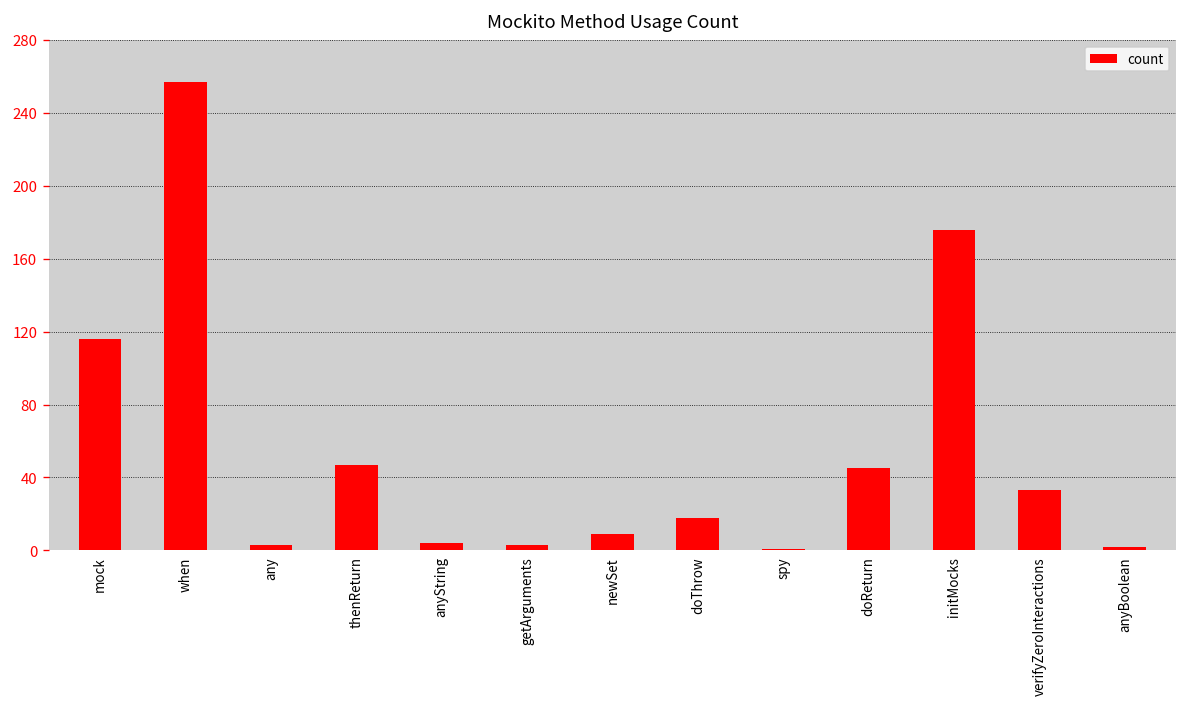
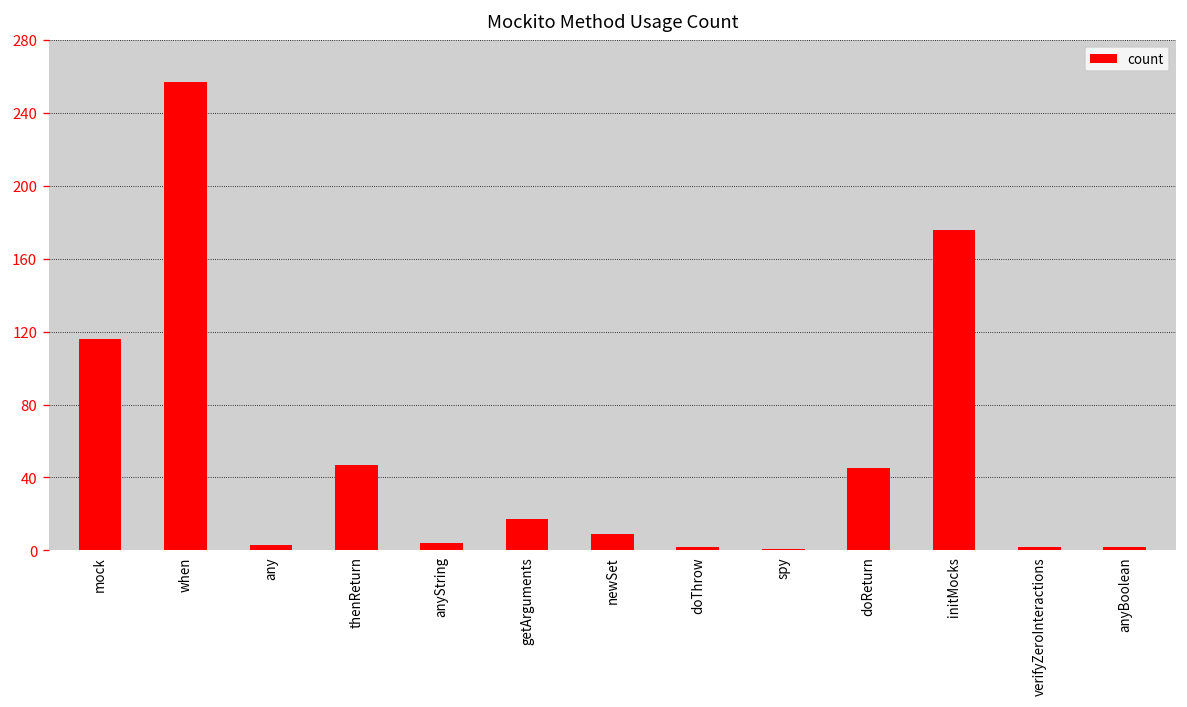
getArguments: 3 -> 17
doThrow: 18 -> 2
verifyZeroInteractions: 33 -> 2
